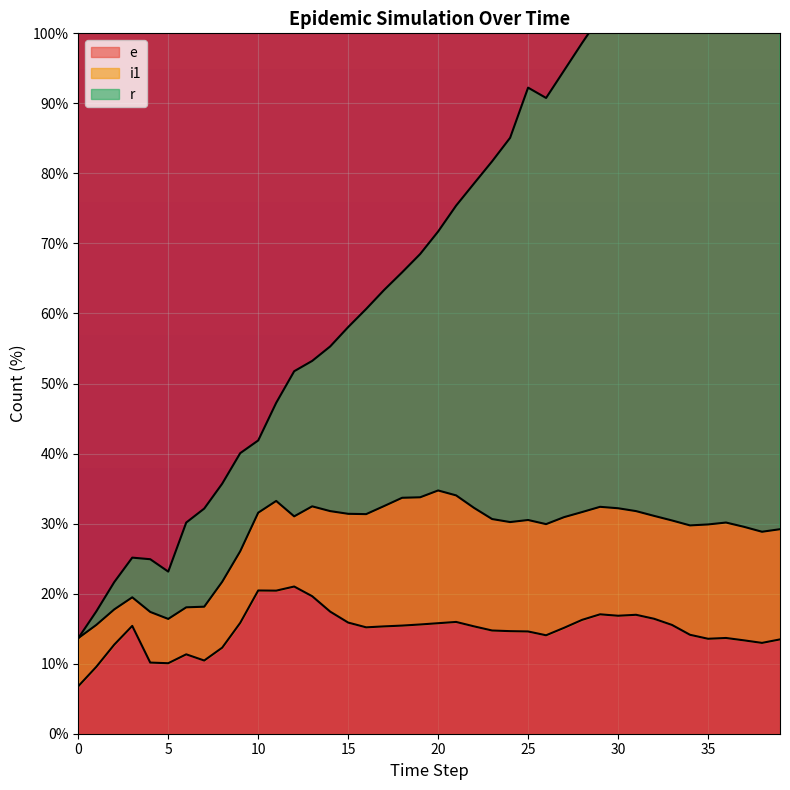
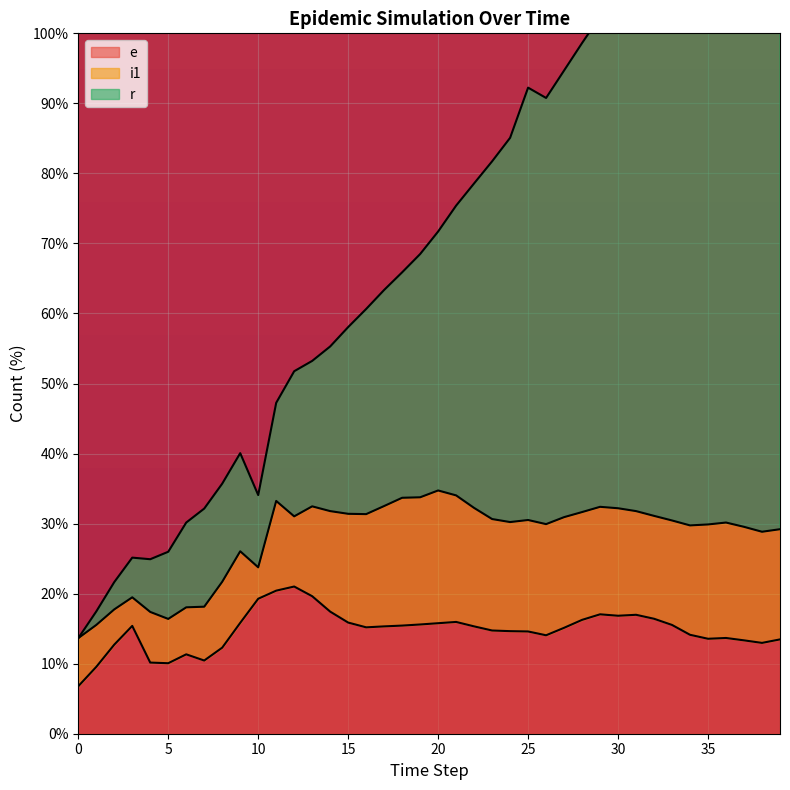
r, 5: 7% -> 10%
e, 10: 20% -> 19%
i1, 10: 11% -> 4%
